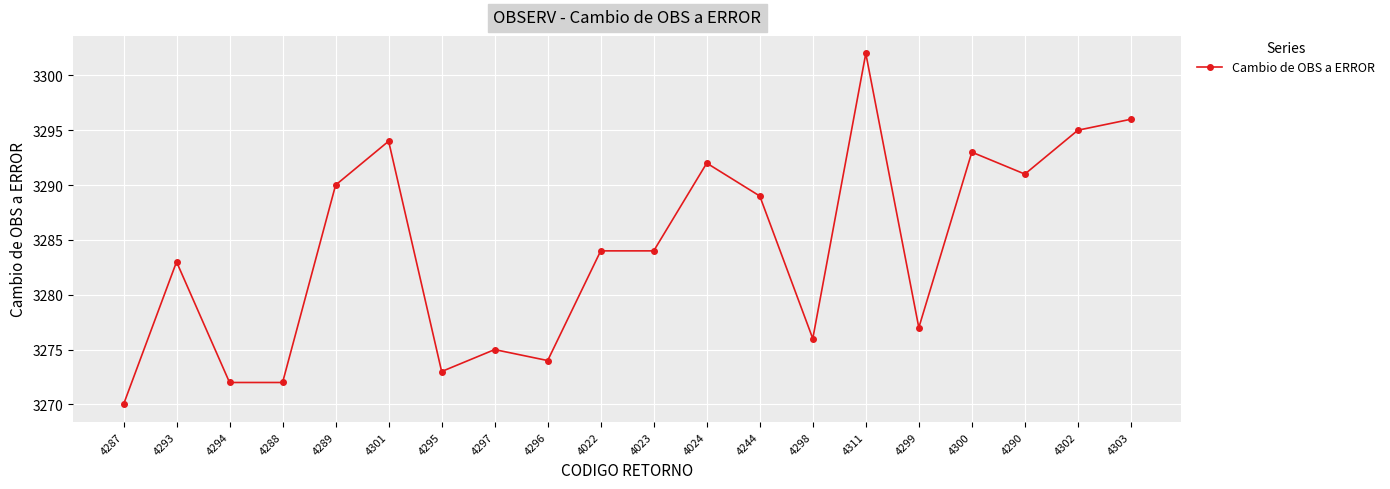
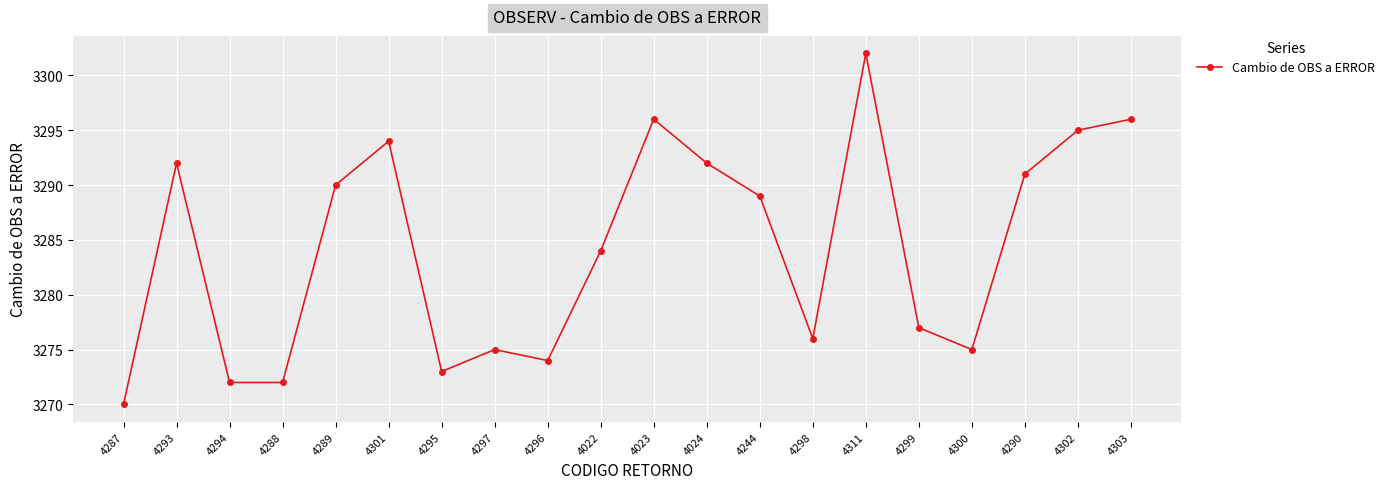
4293: 3283 -> 3292
4023: 3284 -> 3296
4300: 3293 -> 3275
